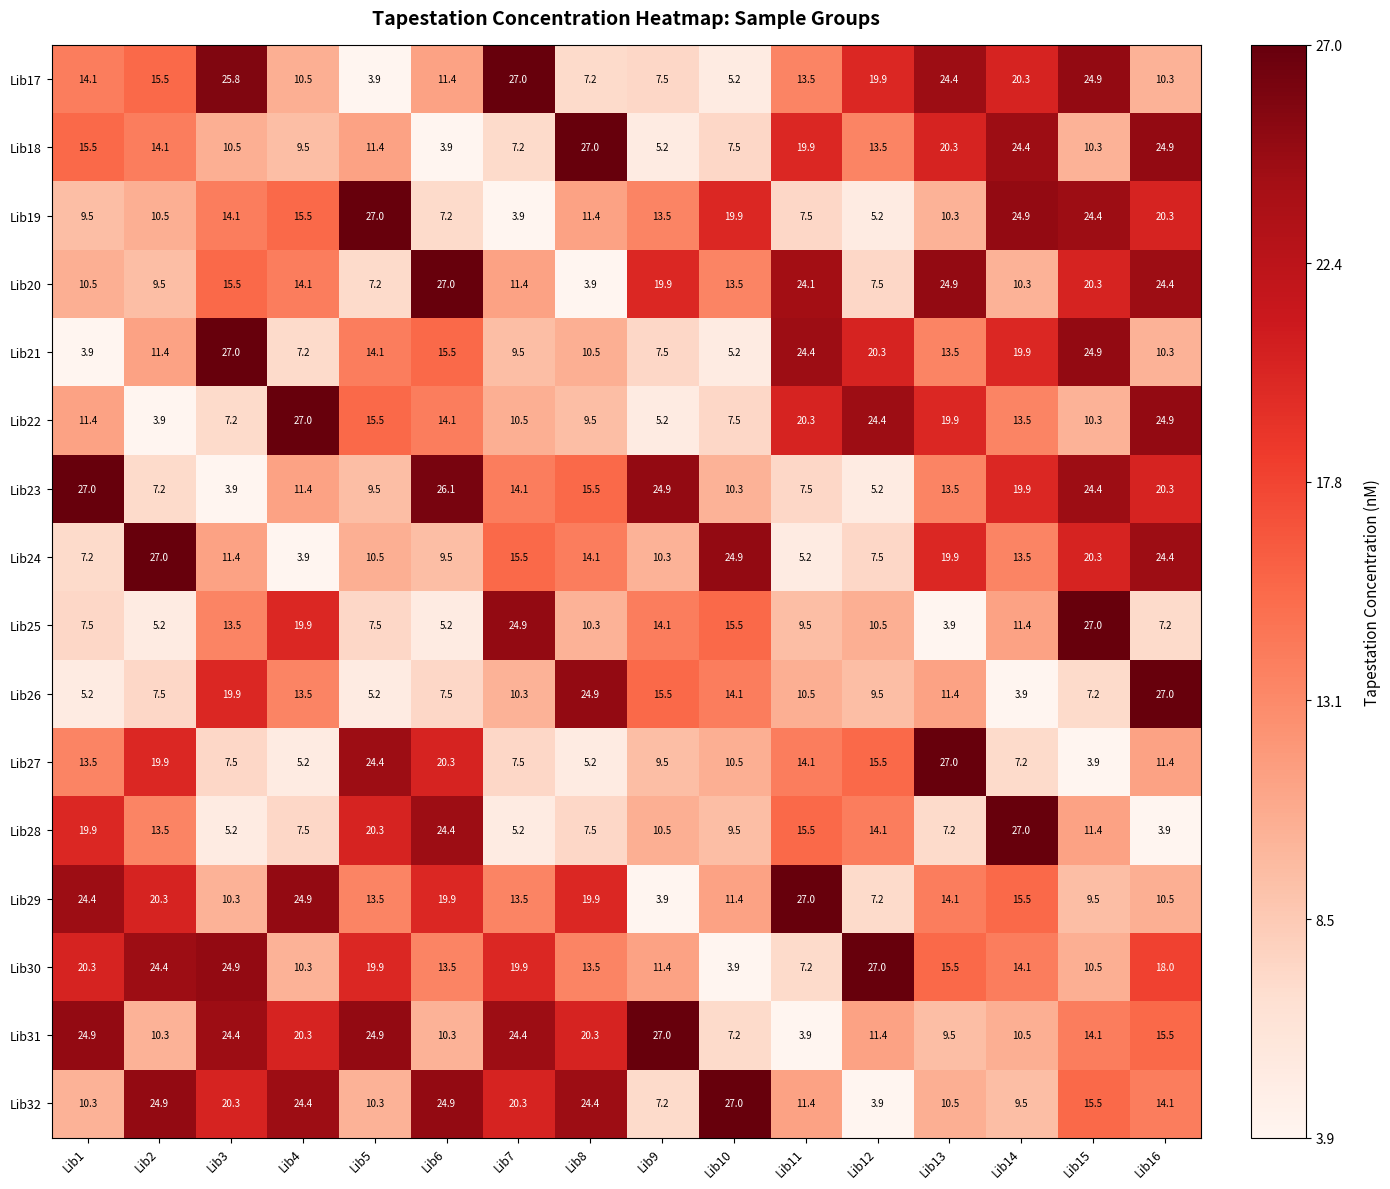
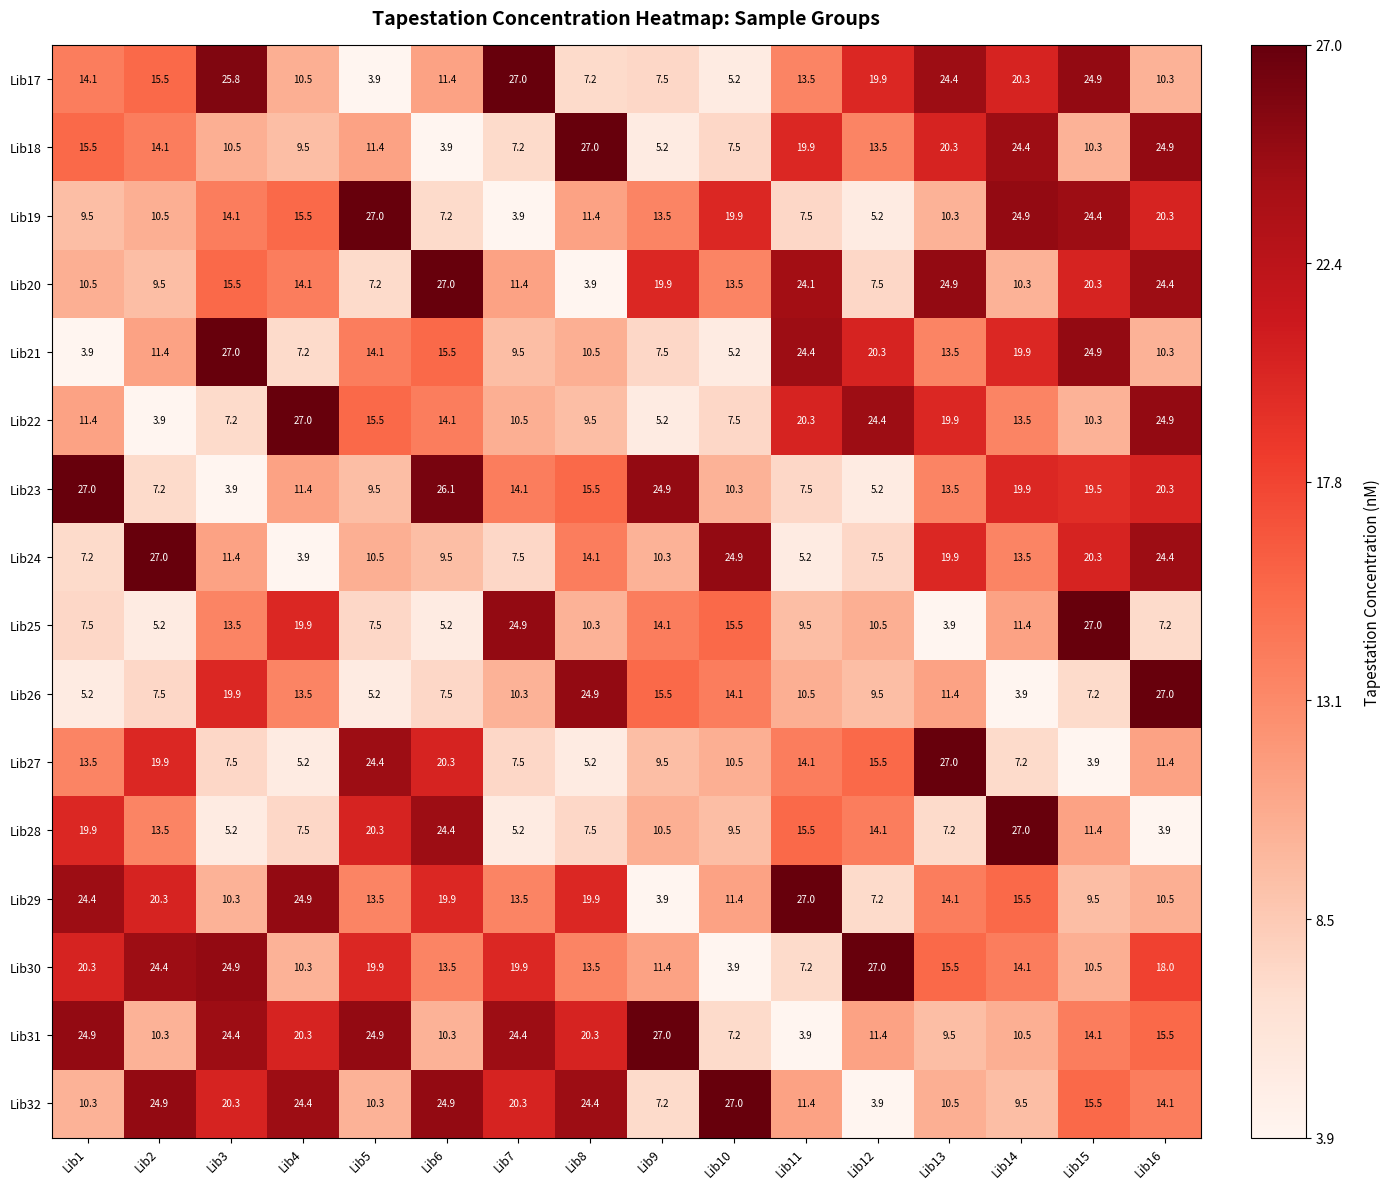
Lib23, Lib15: 24.4 -> 19.5
Lib24, Lib7: 15.5 -> 7.5
